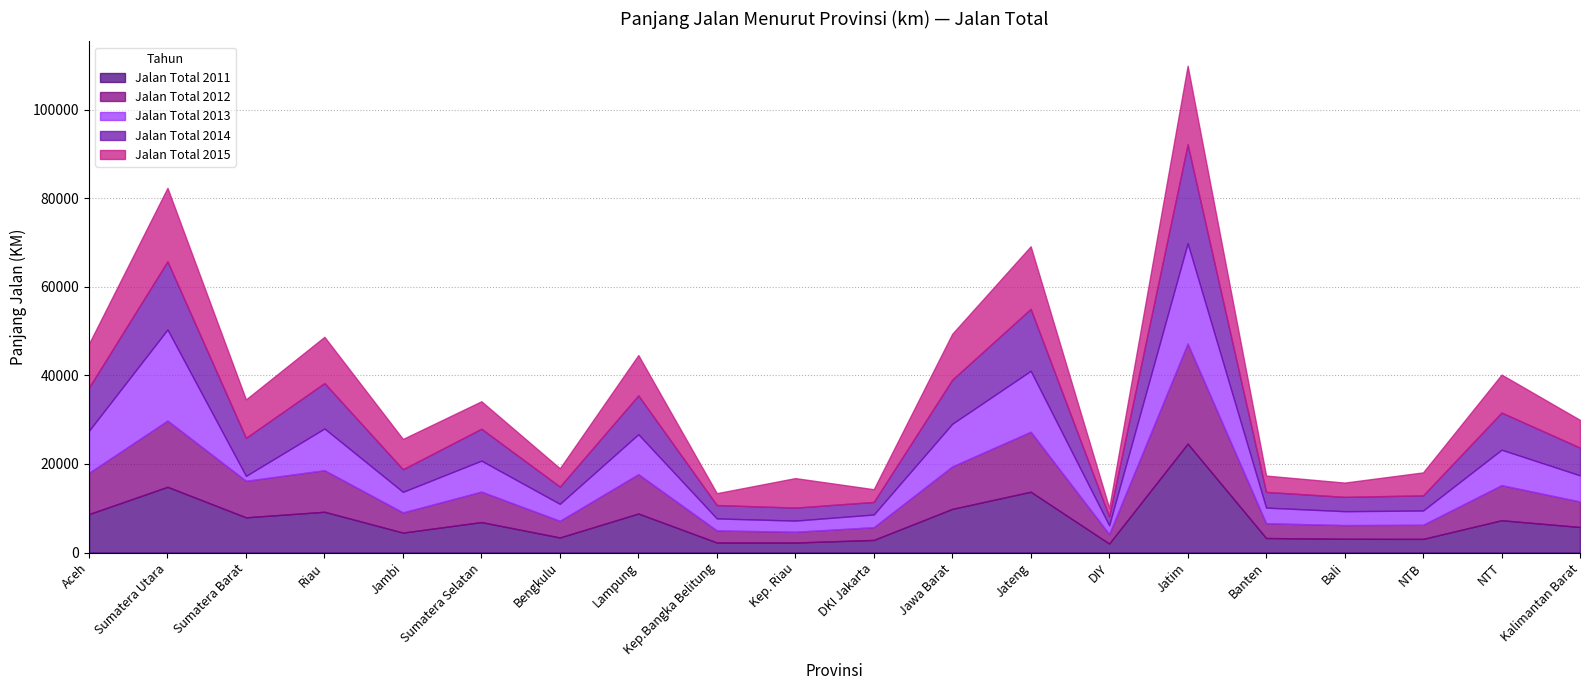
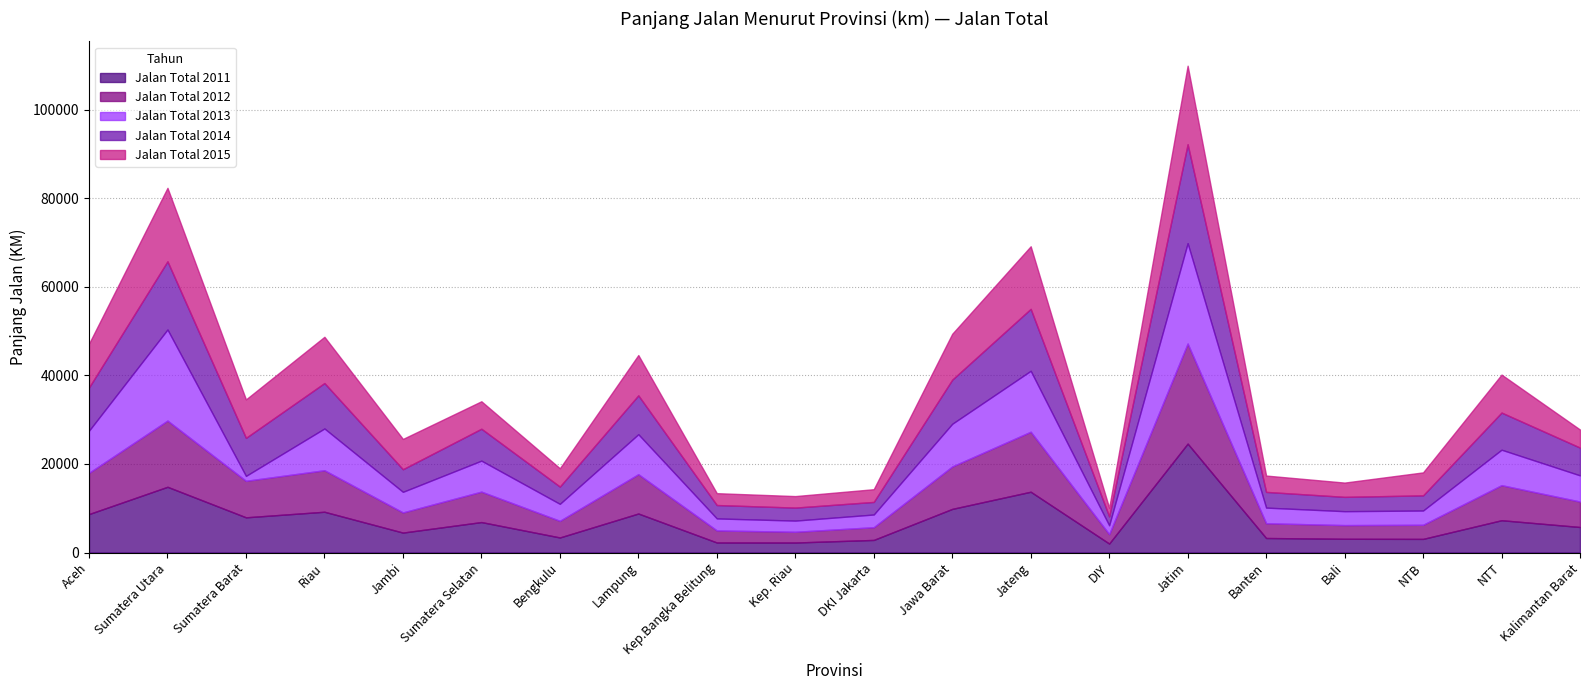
Jalan Total 2015, Kep. Riau: 7000 -> 3000
Jalan Total 2015, Kalimantan Barat: 6000 -> 4000
